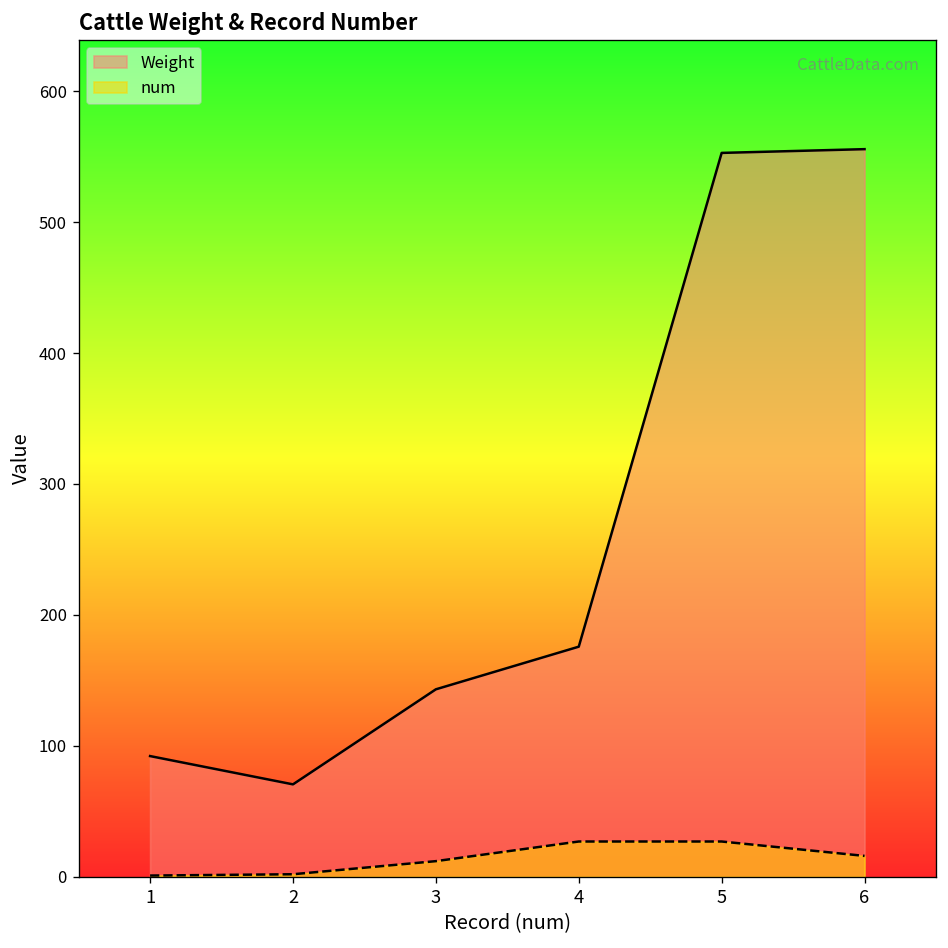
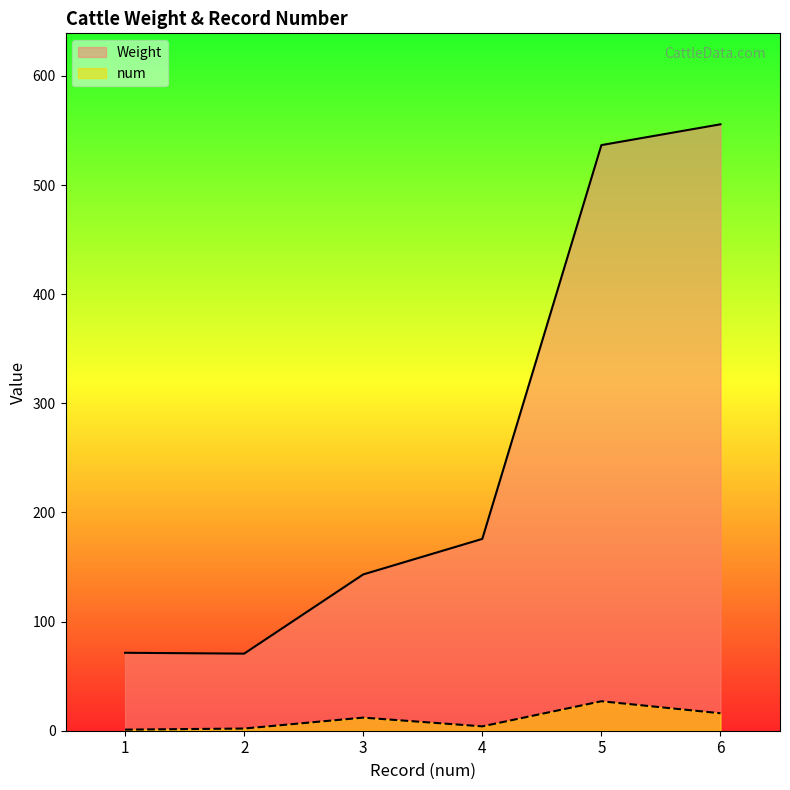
Weight, 1: 92 -> 71
num, 4: 27 -> 4
Weight, 5: 553 -> 537
